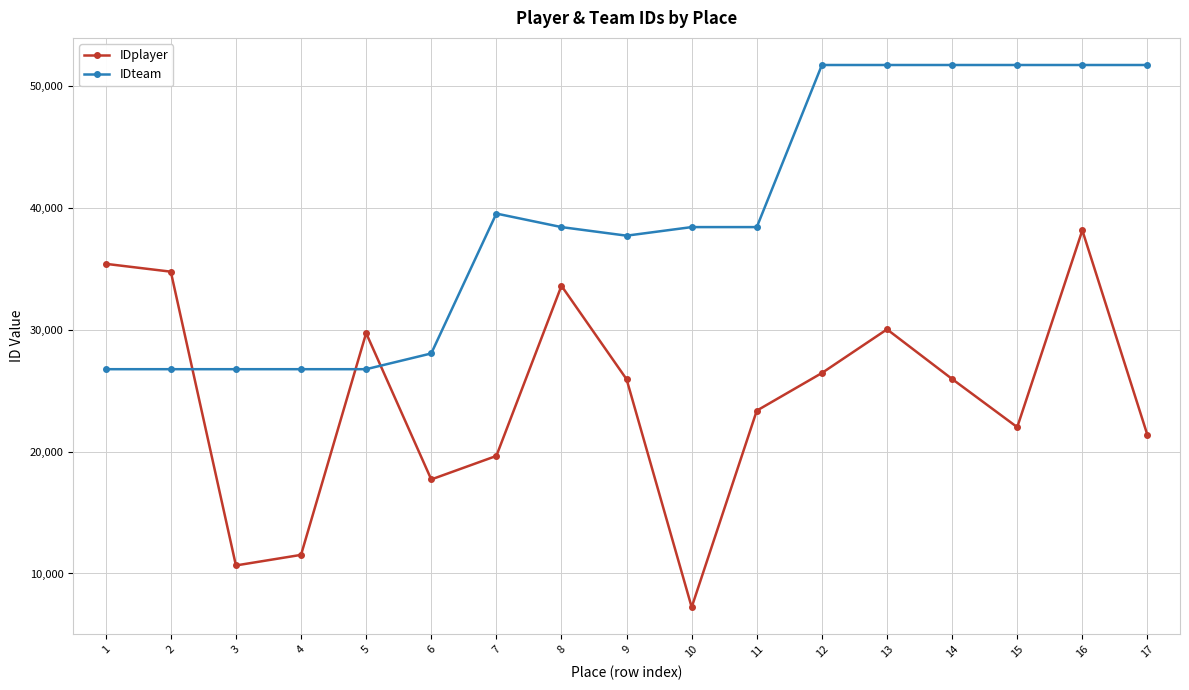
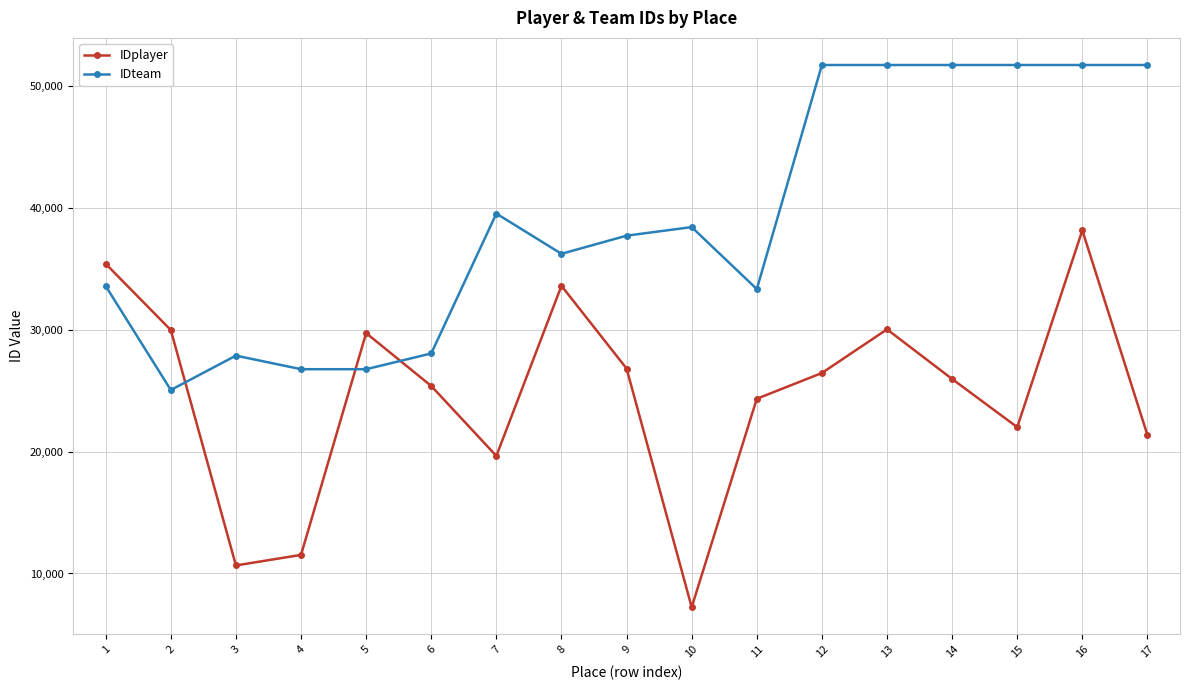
IDteam, 1: 26,800 -> 33,600
IDplayer, 2: 34,800 -> 30,000
IDteam, 2: 26,800 -> 25,100
IDteam, 3: 26,800 -> 27,900
IDplayer, 6: 17,700 -> 25,400
IDteam, 8: 38,400 -> 36,200
IDplayer, 9: 25,900 -> 26,800
IDplayer, 11: 23,400 -> 24,300
IDteam, 11: 38,400 -> 33,300
